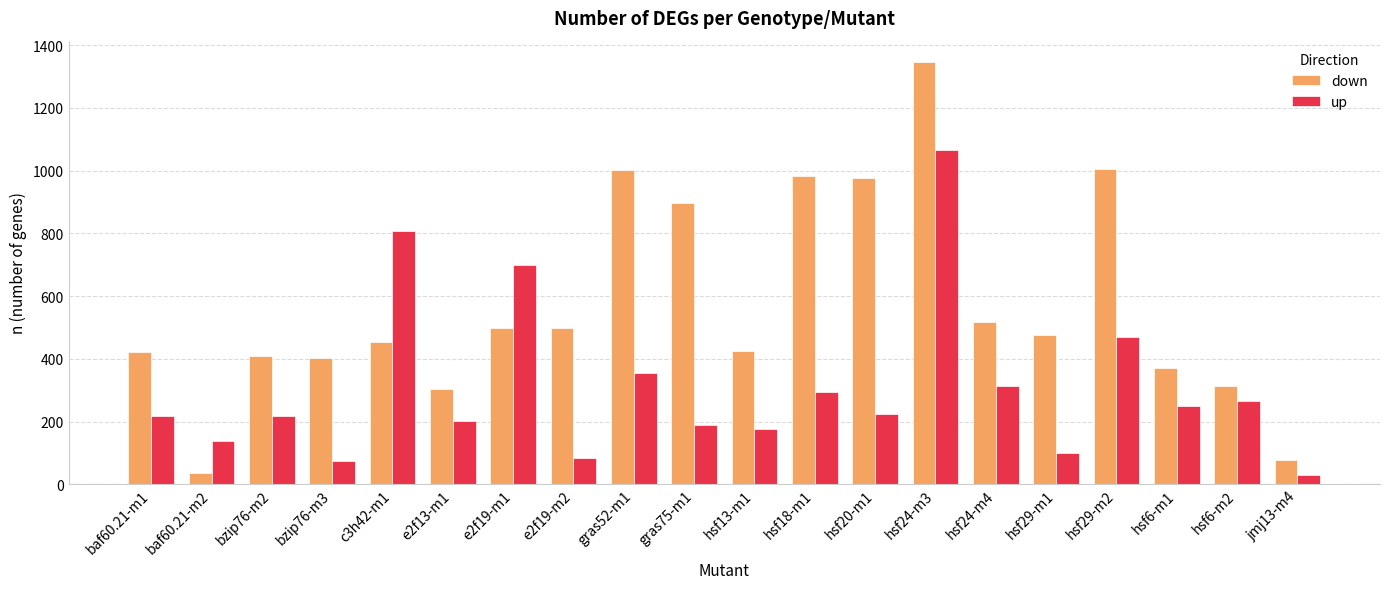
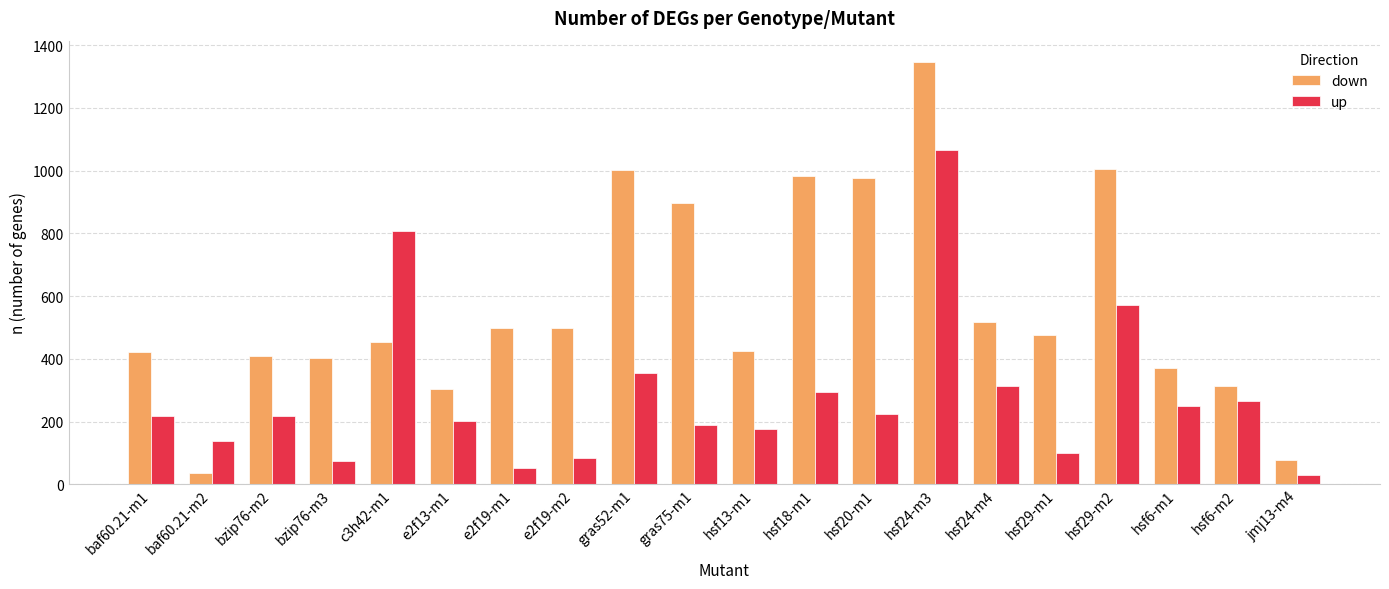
up, e2f19-m1: 700 -> 50
up, hsf29-m2: 470 -> 570
